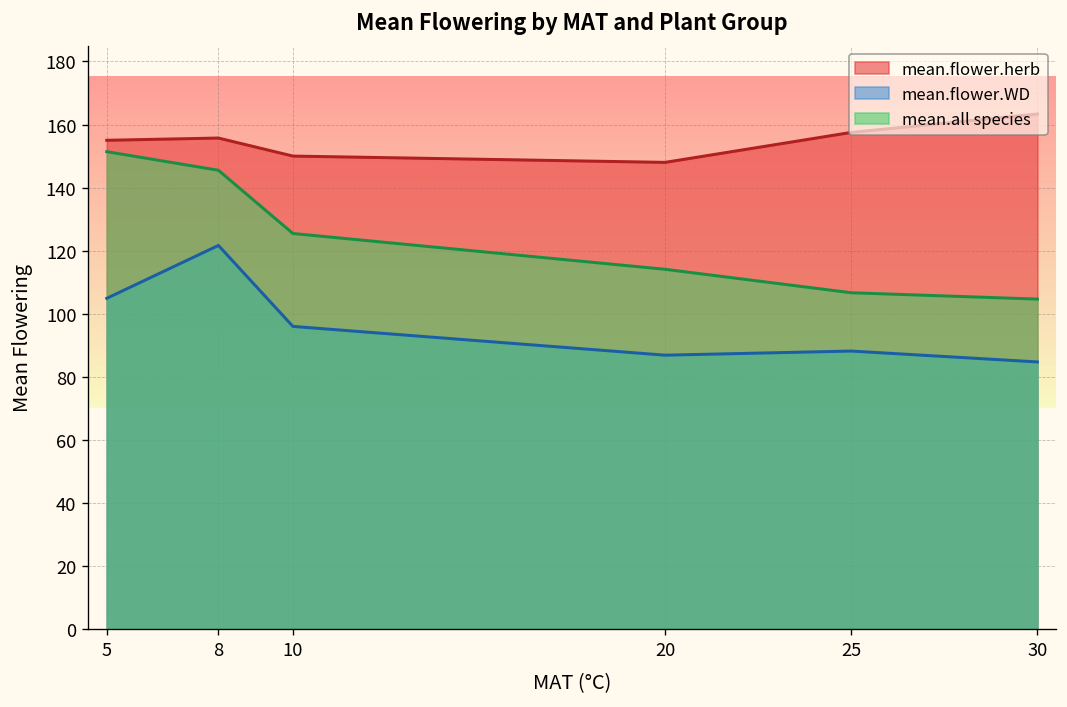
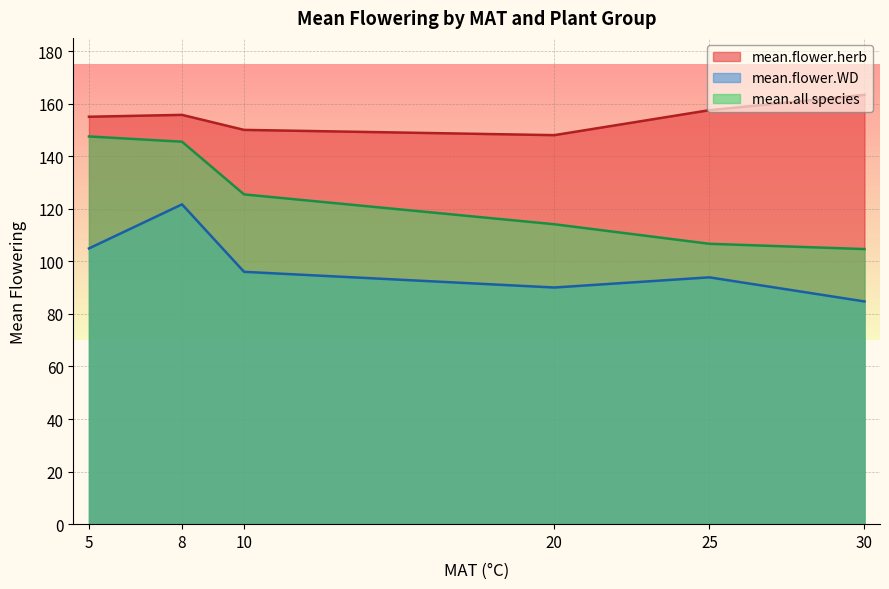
mean.all species, 5: 151 -> 148
mean.flower.WD, 20: 87 -> 90
mean.flower.WD, 25: 88 -> 94
